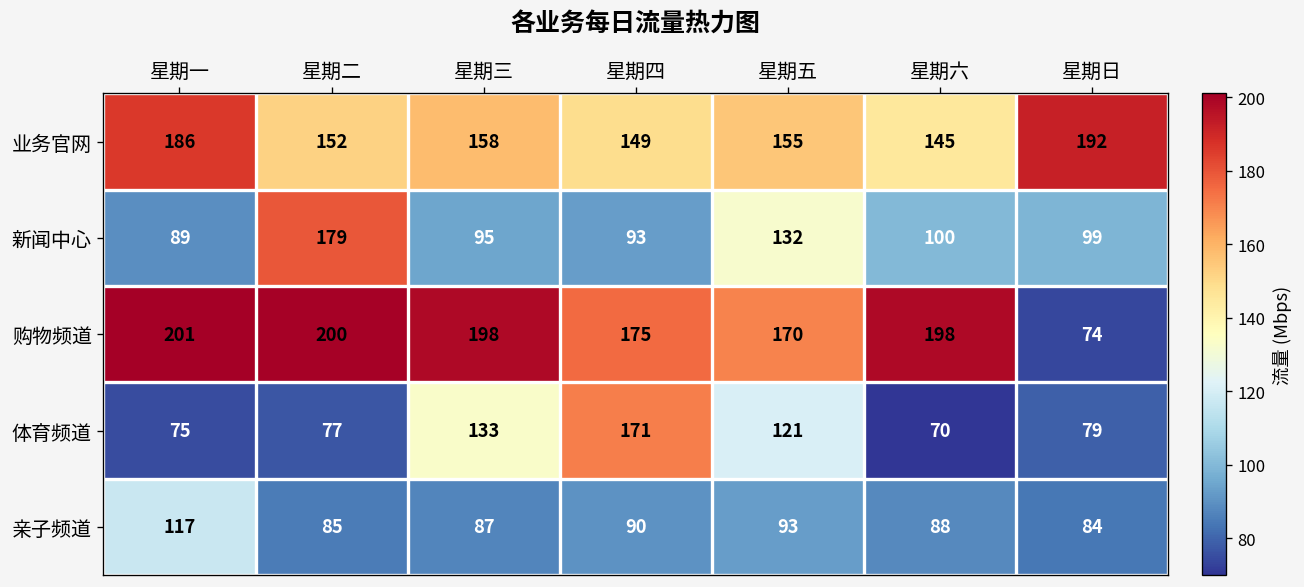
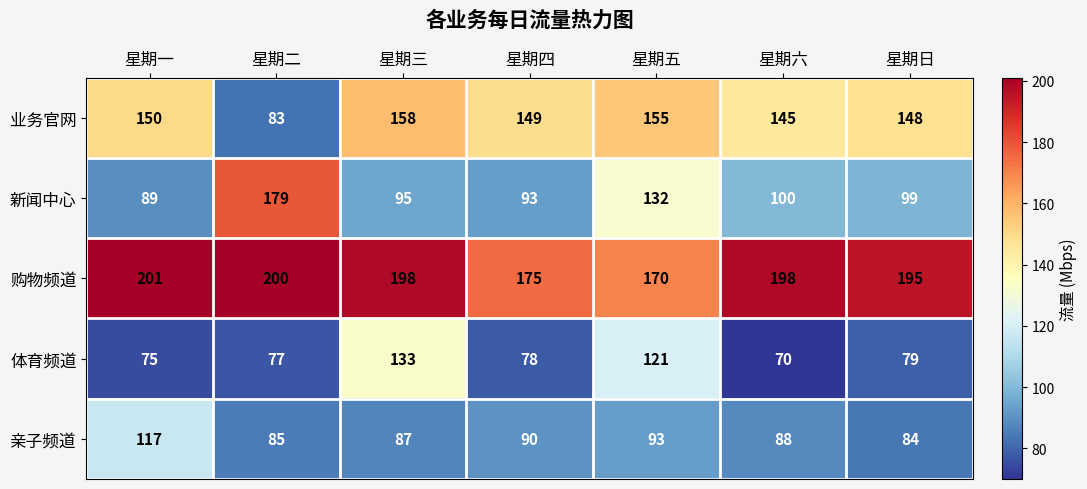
业务官网, 星期一: 186 -> 150
业务官网, 星期二: 152 -> 83
业务官网, 星期日: 192 -> 148
购物频道, 星期日: 74 -> 195
体育频道, 星期四: 171 -> 78
